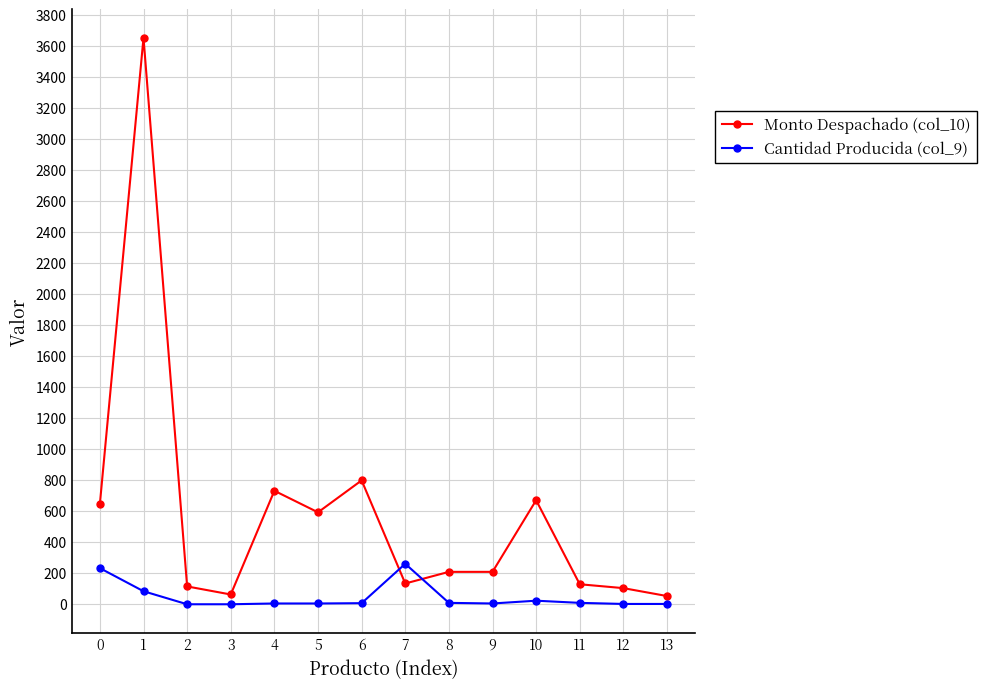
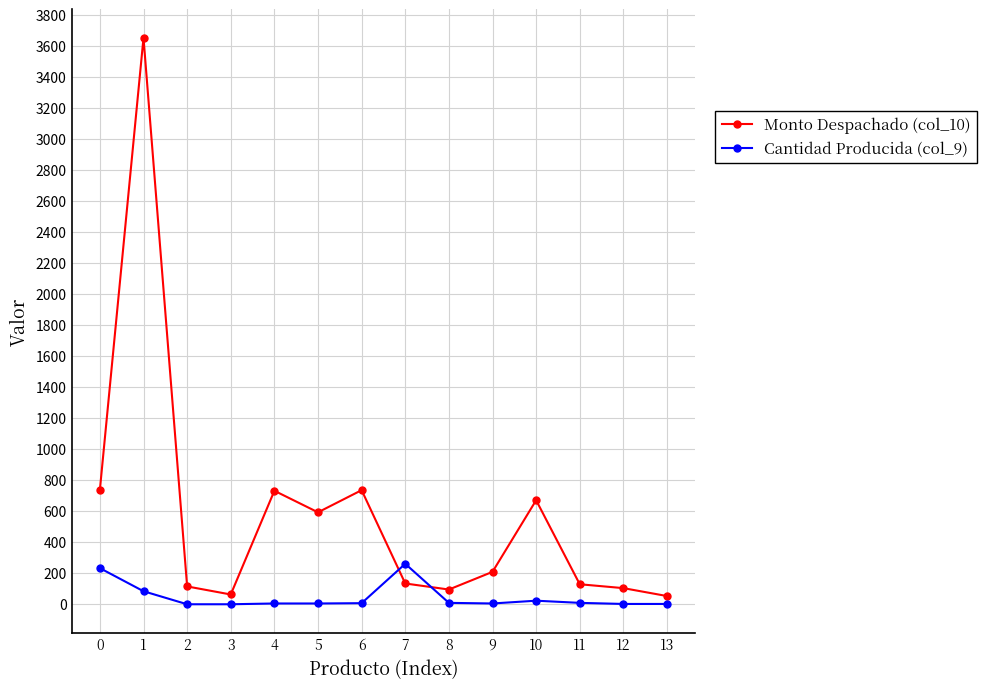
Monto Despachado (col_10), 0: 650 -> 740
Monto Despachado (col_10), 6: 800 -> 740
Monto Despachado (col_10), 8: 210 -> 100
